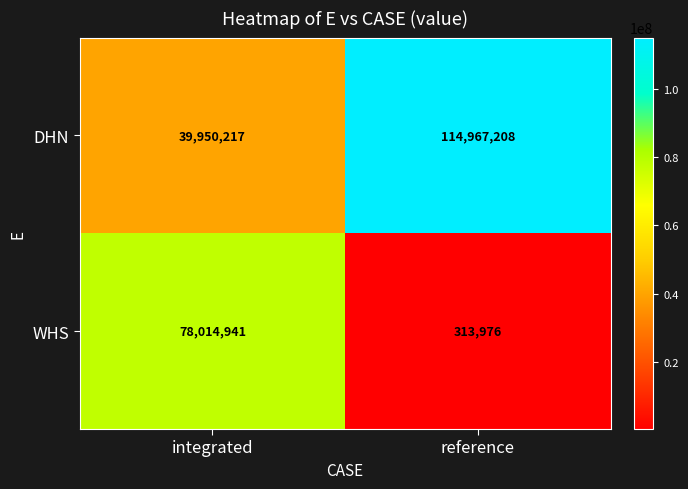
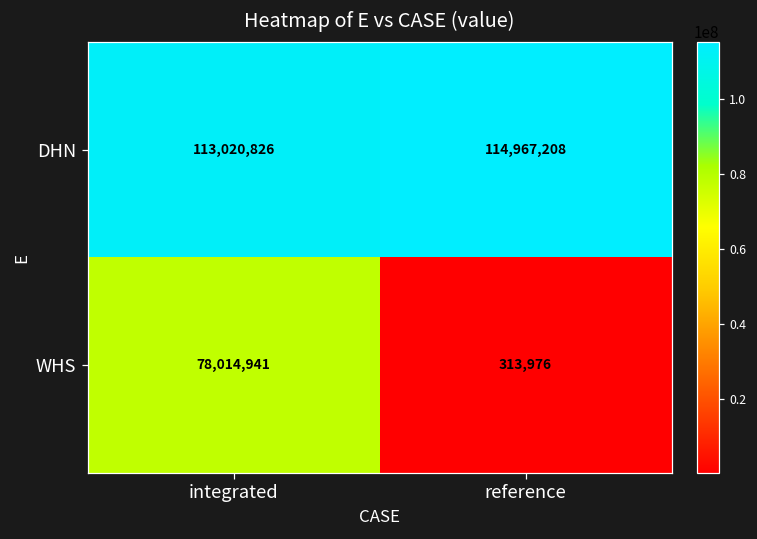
DHN, integrated: 39,950,217 -> 113,020,826
